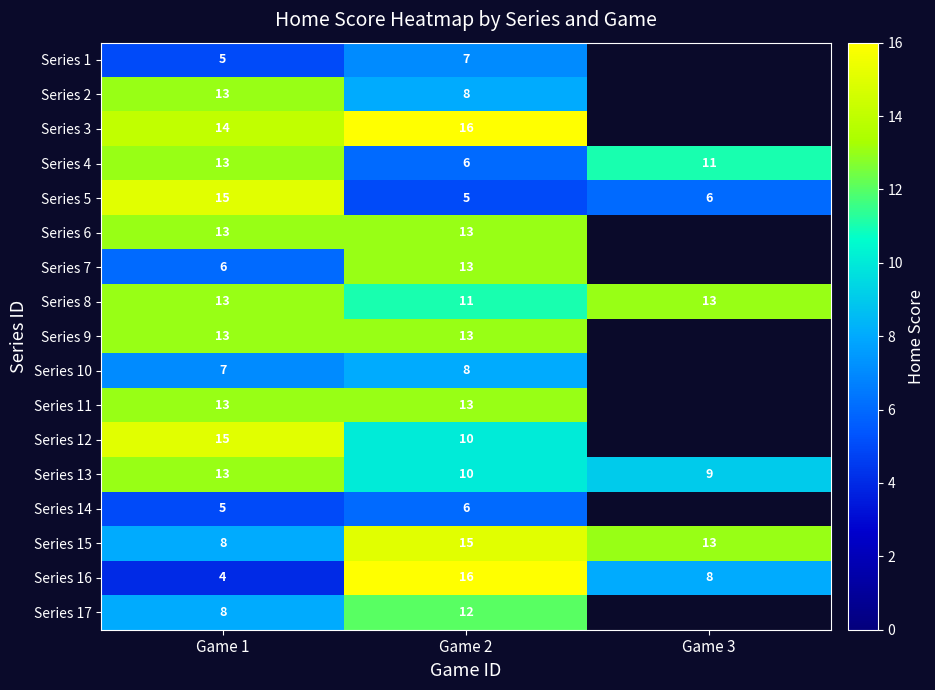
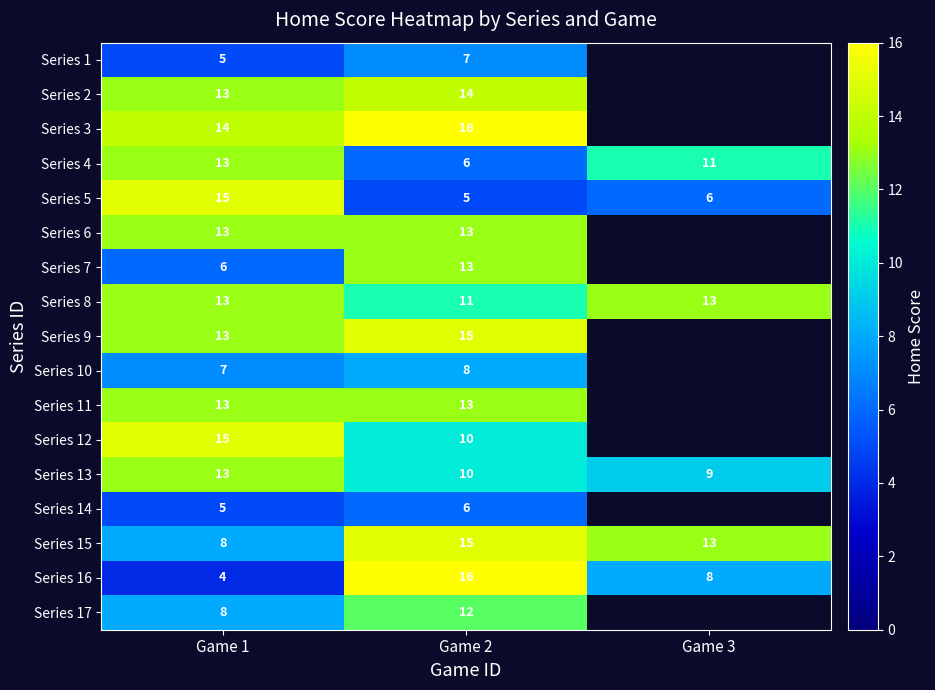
Series 2, Game 2: 8 -> 14
Series 9, Game 2: 13 -> 15
